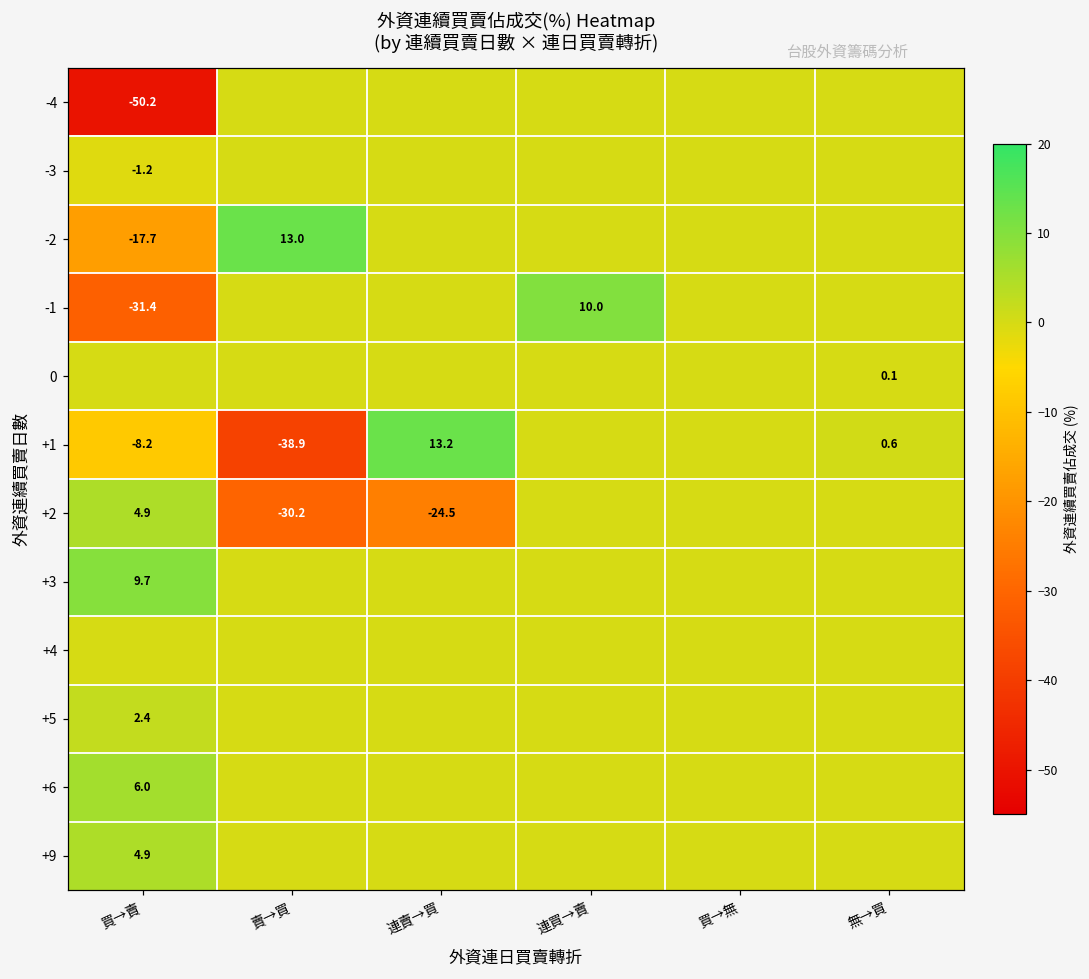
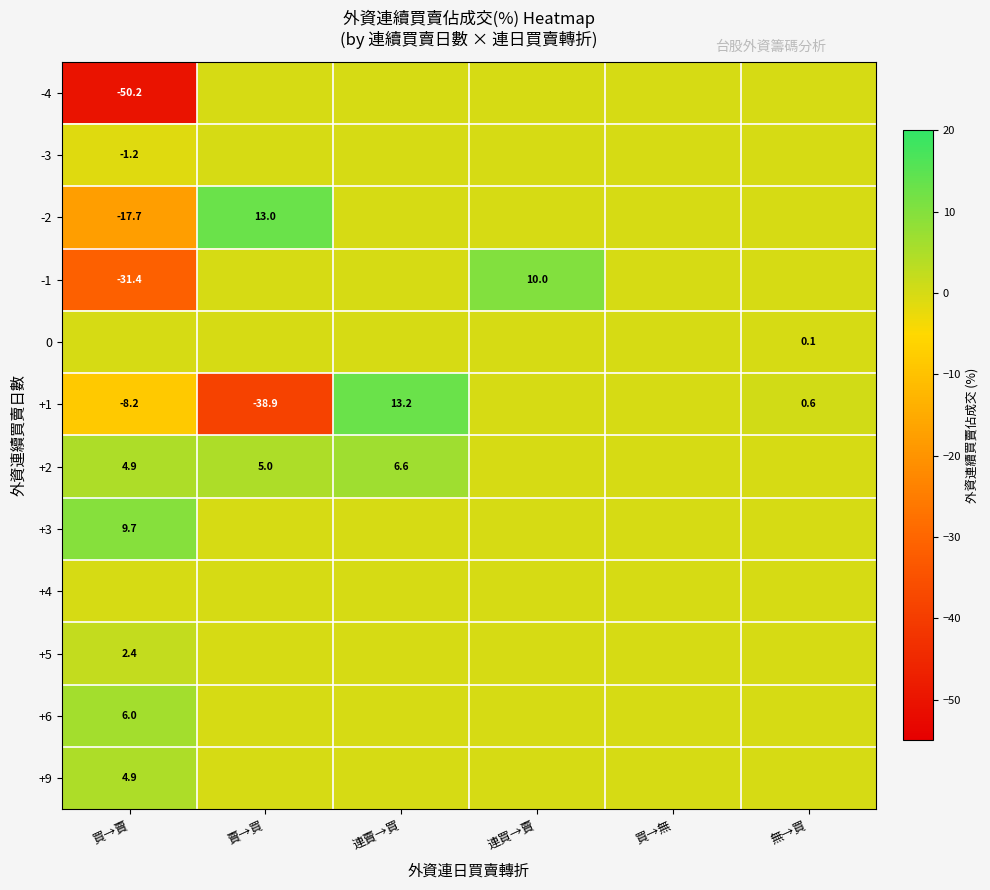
+2, 賣→買: -30.2 -> 5.0
+2, 連賣→買: -24.5 -> 6.6
